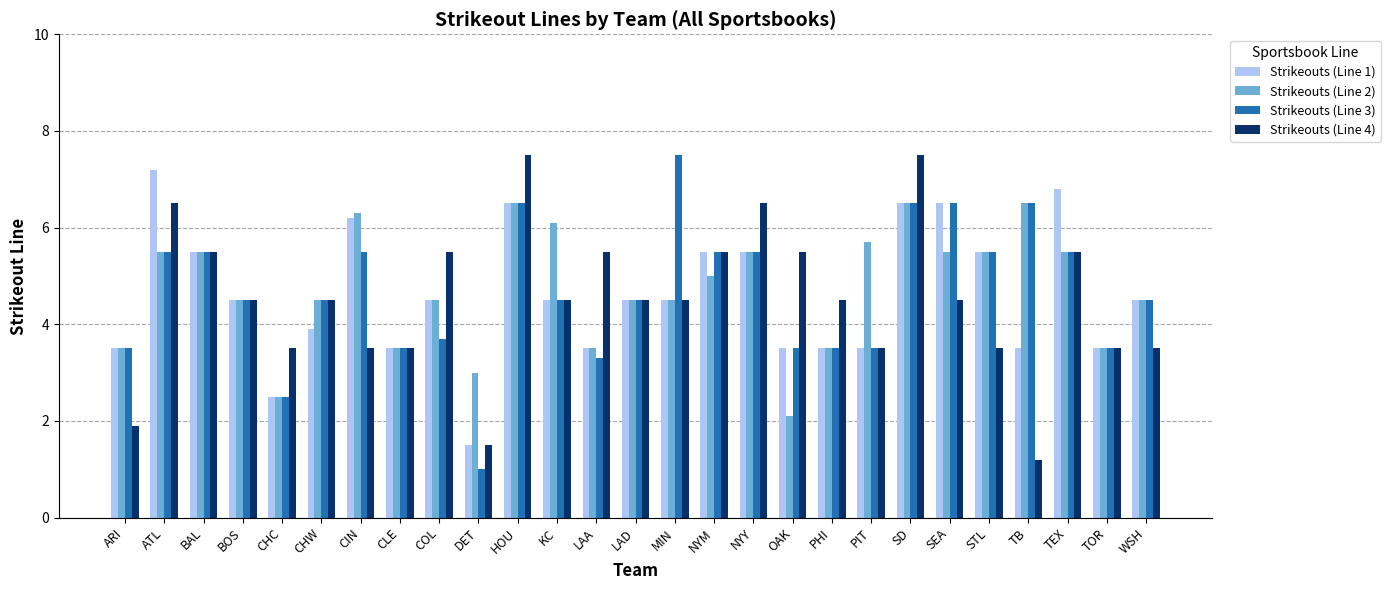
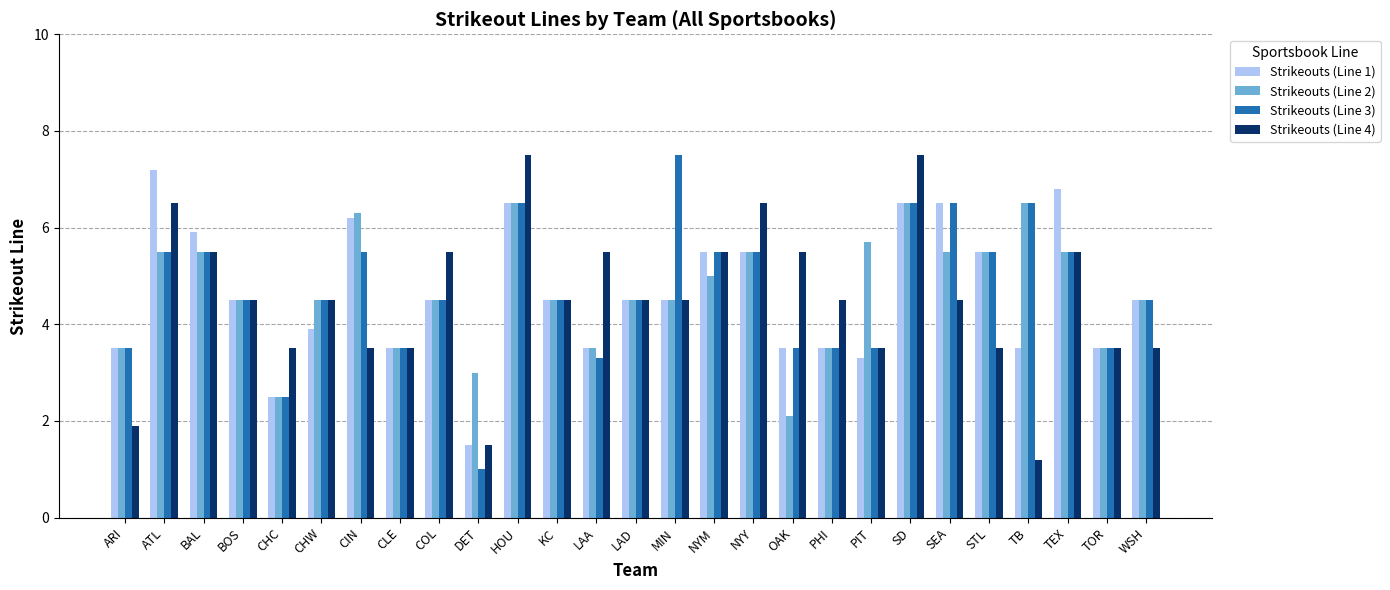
Strikeouts (Line 1), BAL: 5.5 -> 5.9
Strikeouts (Line 3), COL: 3.7 -> 4.5
Strikeouts (Line 2), KC: 6.1 -> 4.5
Strikeouts (Line 1), PIT: 3.5 -> 3.3
